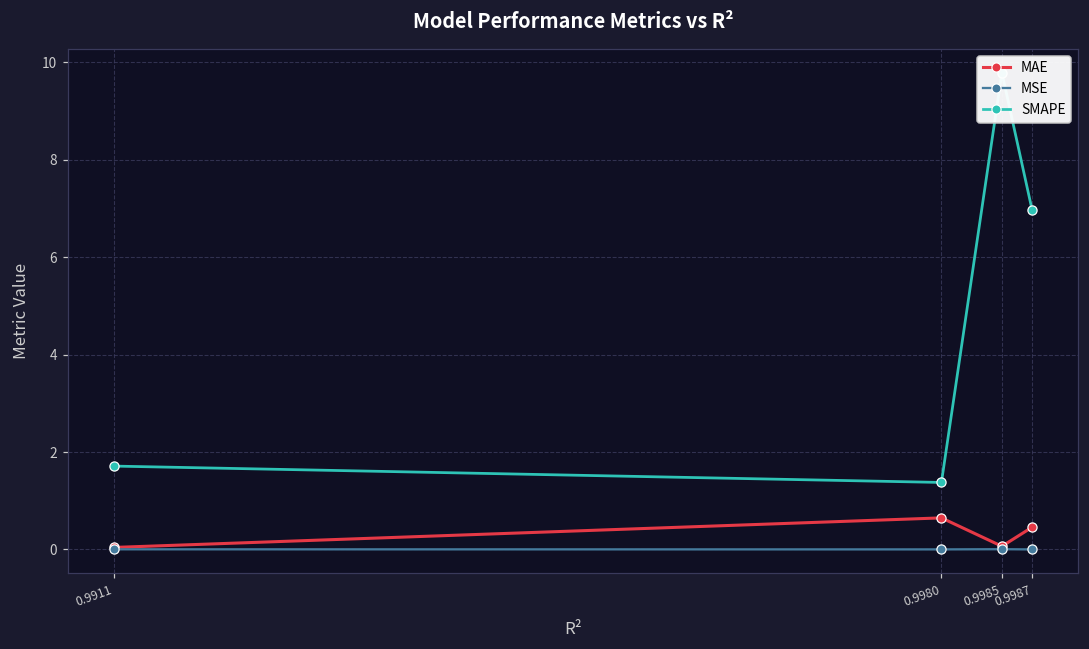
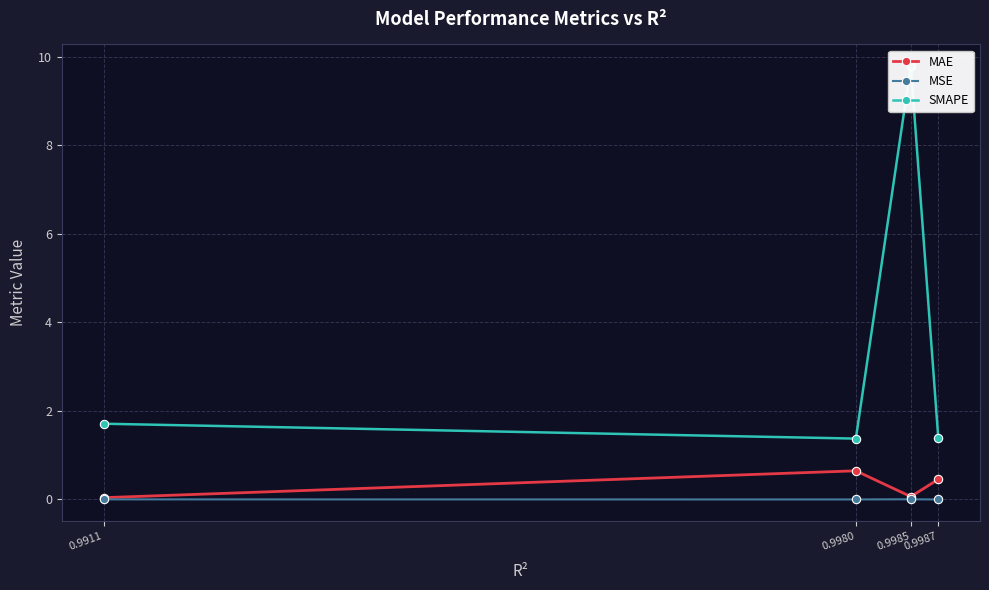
SMAPE, 0.9987: 7.0 -> 1.4
